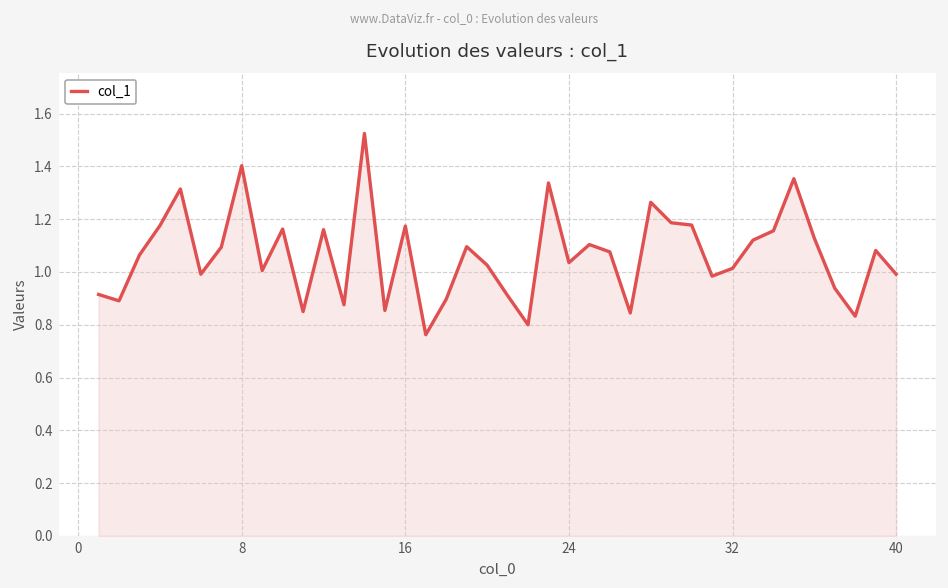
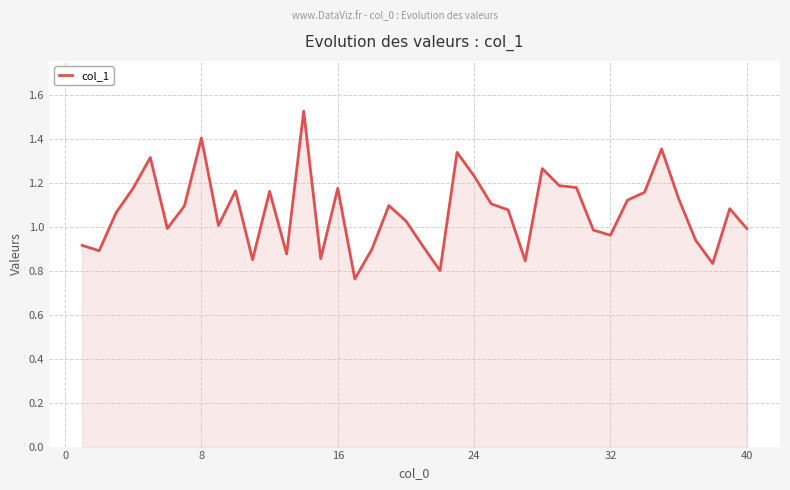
24: 1.04 -> 1.23
32: 1.01 -> 0.96
